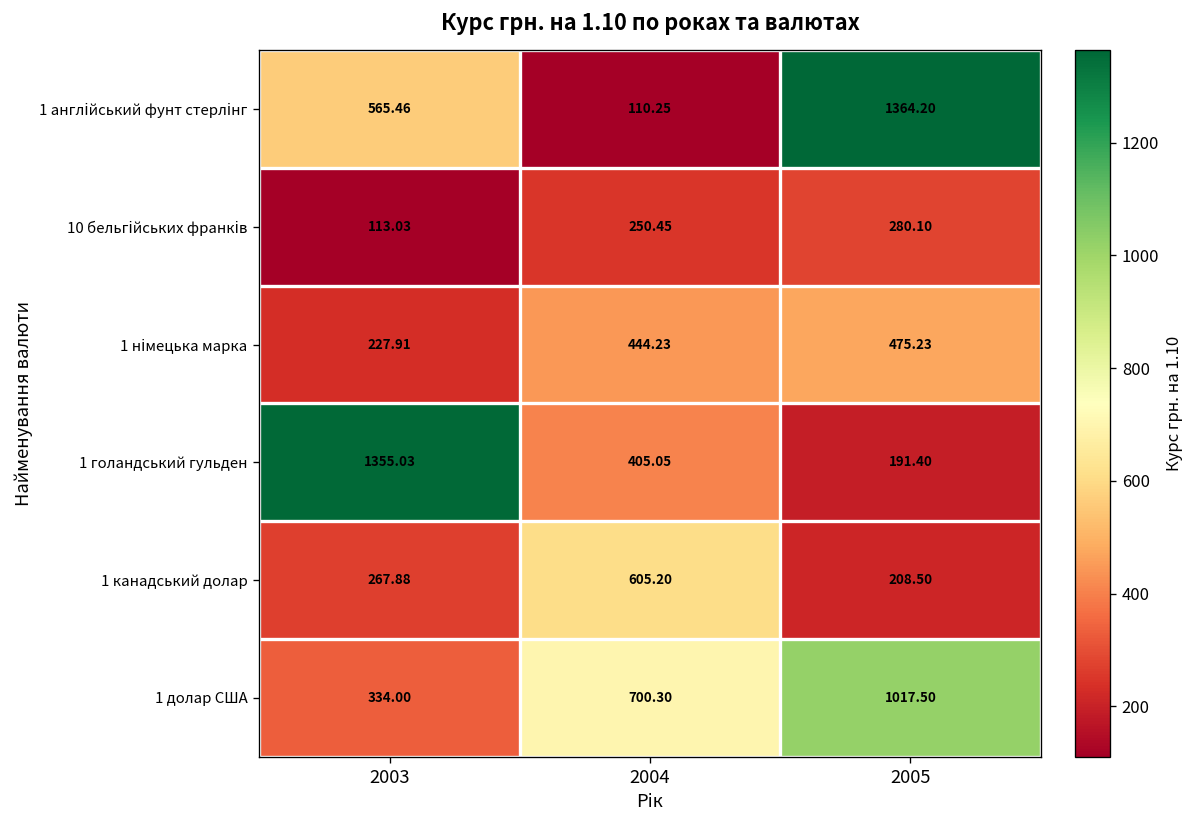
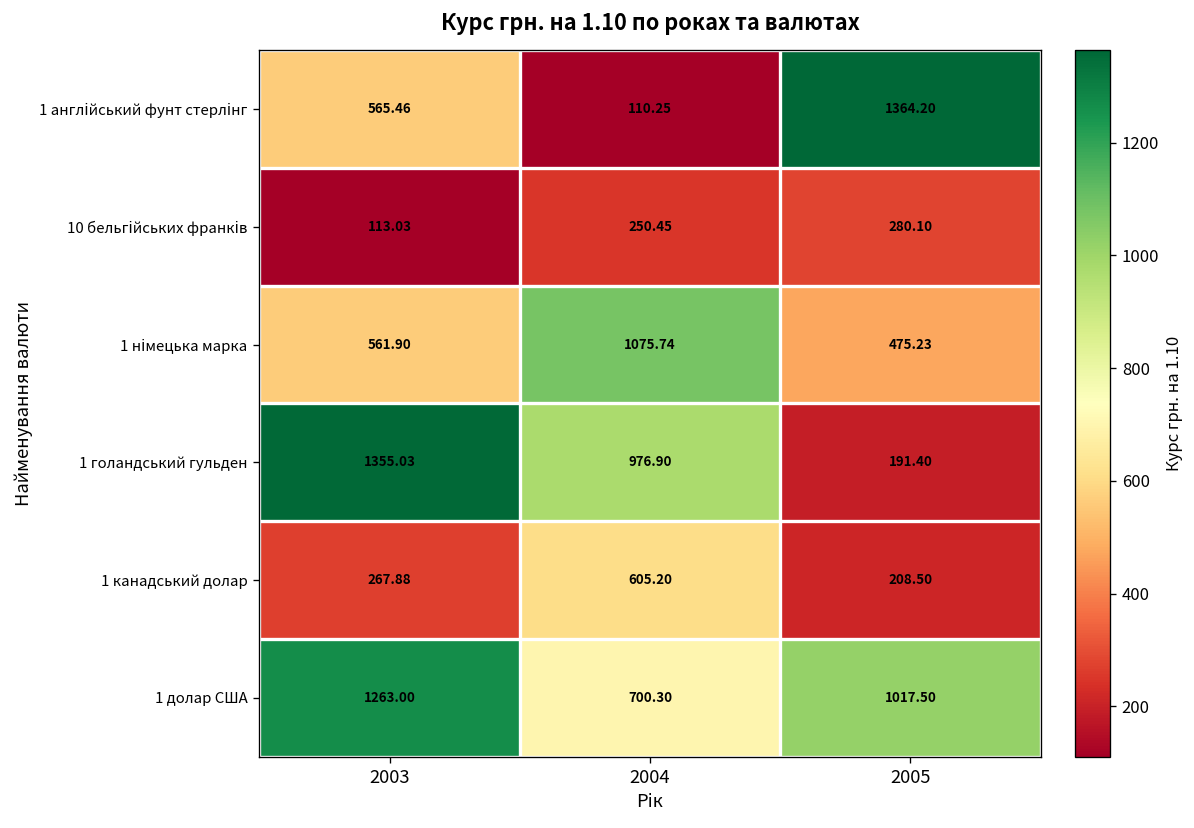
1 німецька марка, 2003: 227.91 -> 561.90
1 німецька марка, 2004: 444.23 -> 1075.74
1 голандський гульден, 2004: 405.05 -> 976.90
1 долар США, 2003: 334.00 -> 1263.00
